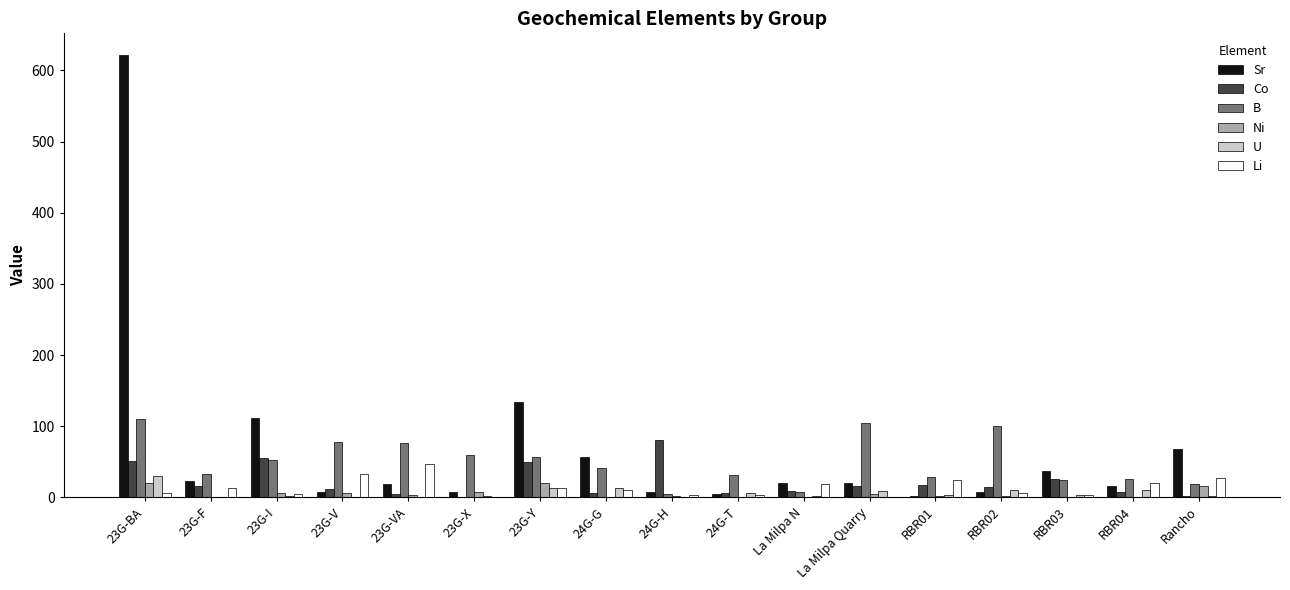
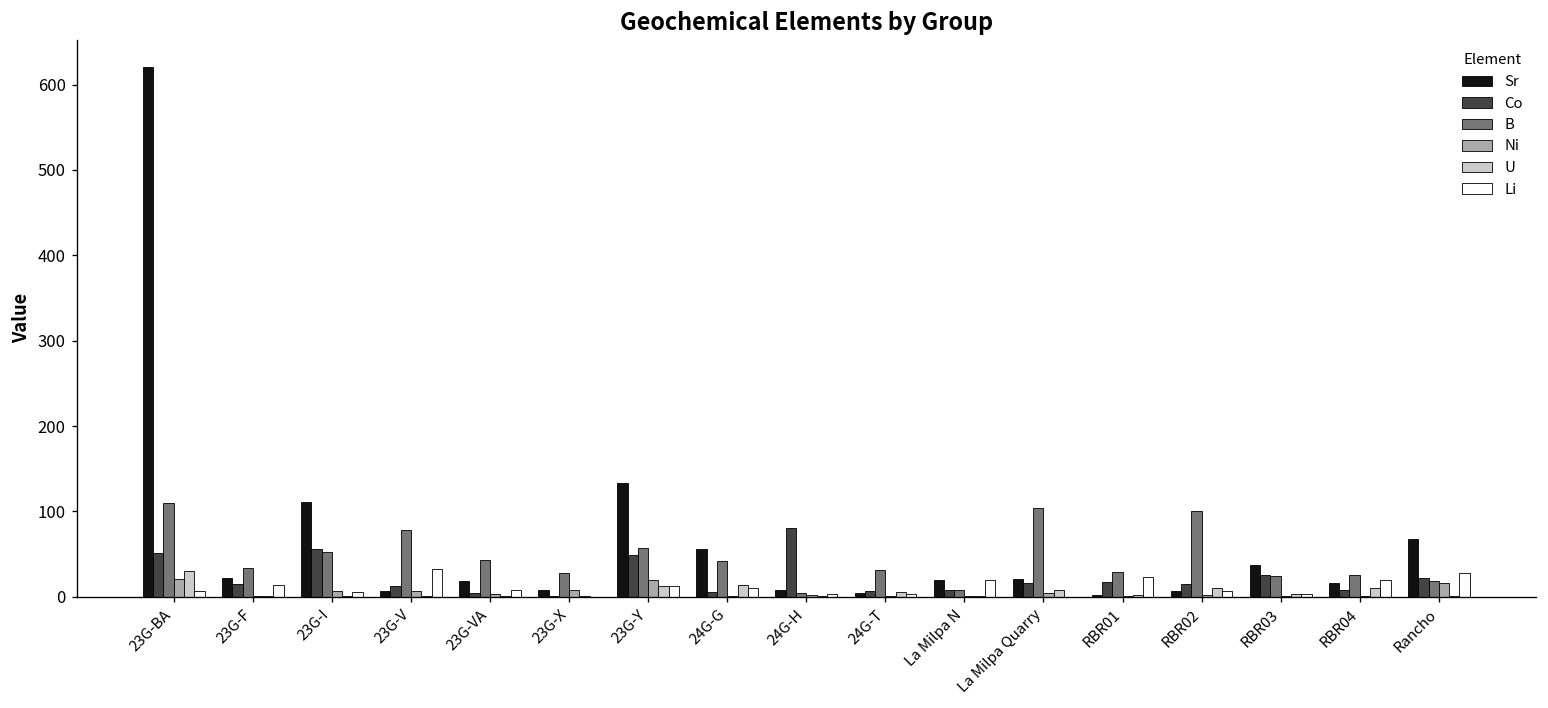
B, 23G-VA: 80 -> 40
Li, 23G-VA: 50 -> 10
B, 23G-X: 60 -> 30
Co, Rancho: 0 -> 20
